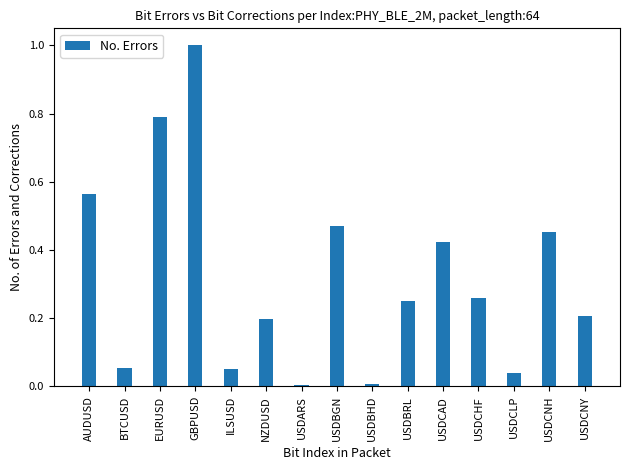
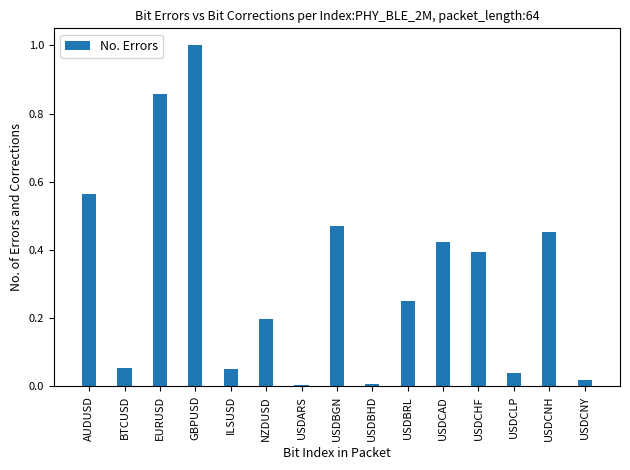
EURUSD: 0.79 -> 0.86
USDCHF: 0.26 -> 0.39
USDCNY: 0.20 -> 0.02
